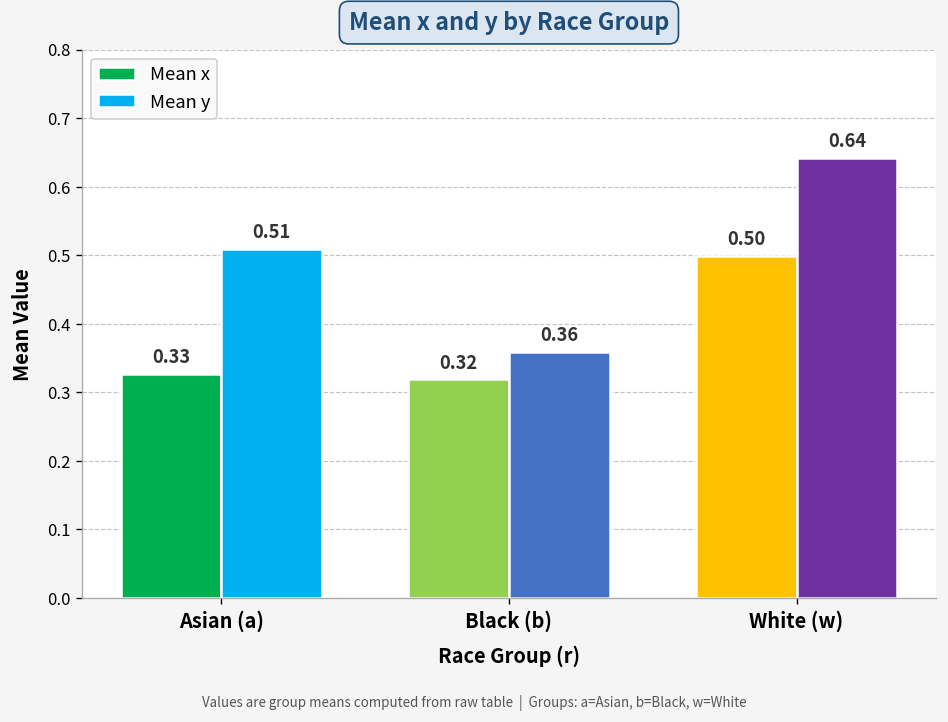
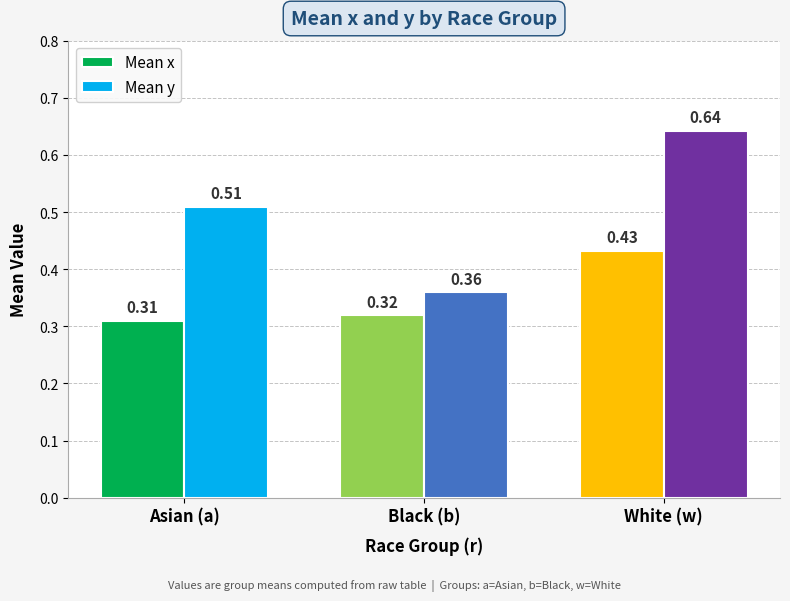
Mean x, Asian (a): 0.33 -> 0.31
Mean x, White (w): 0.50 -> 0.43
